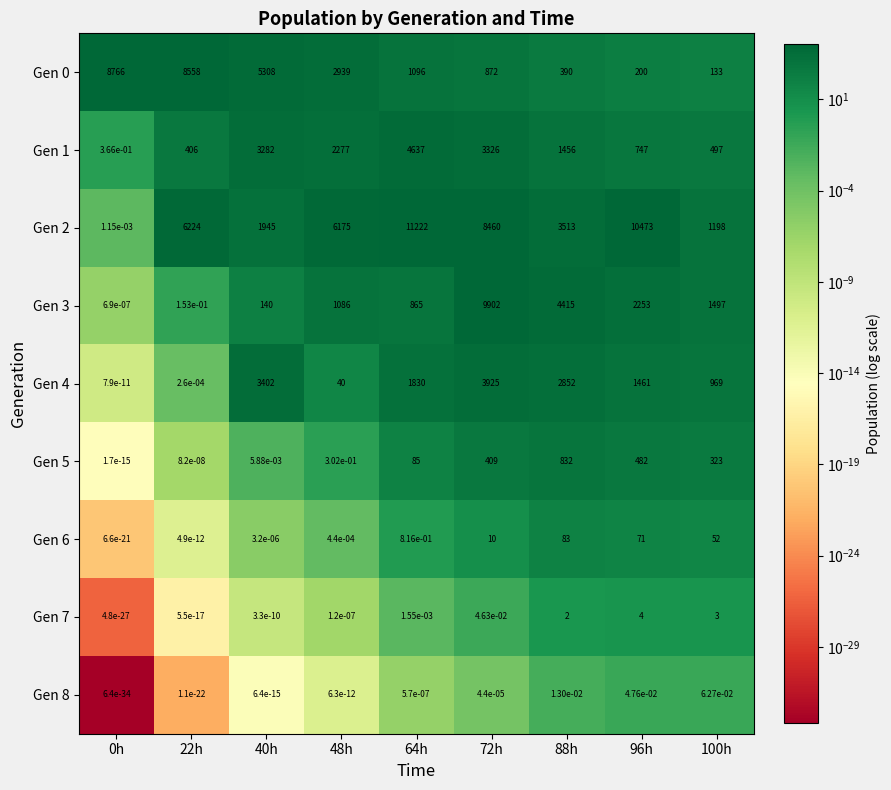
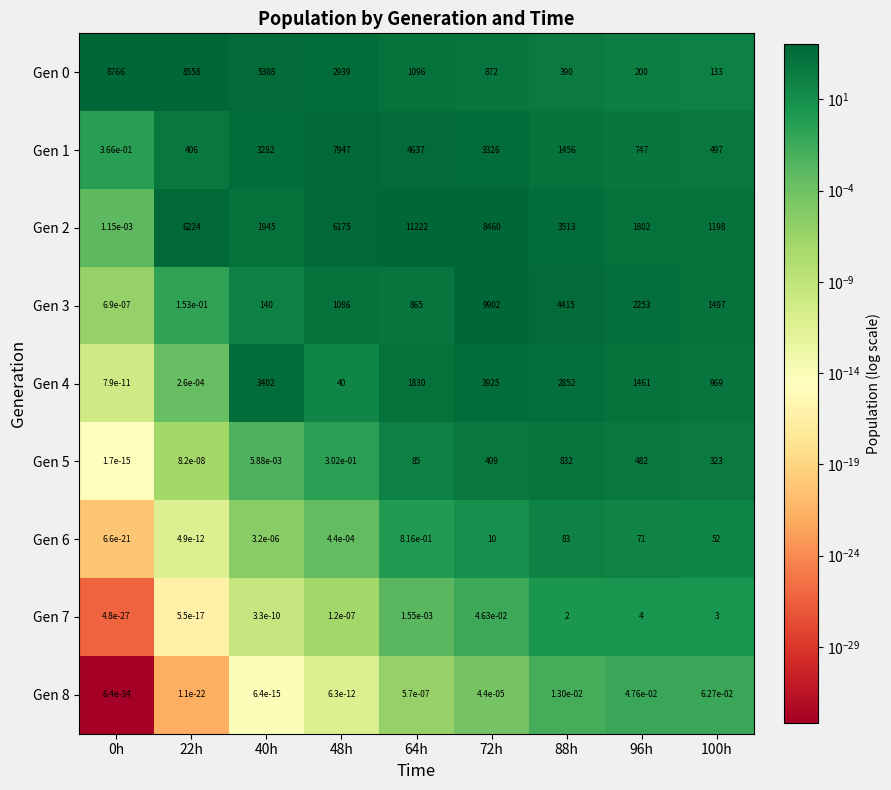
Gen 1, 48h: 2277 -> 7947
Gen 2, 96h: 10473 -> 1802
